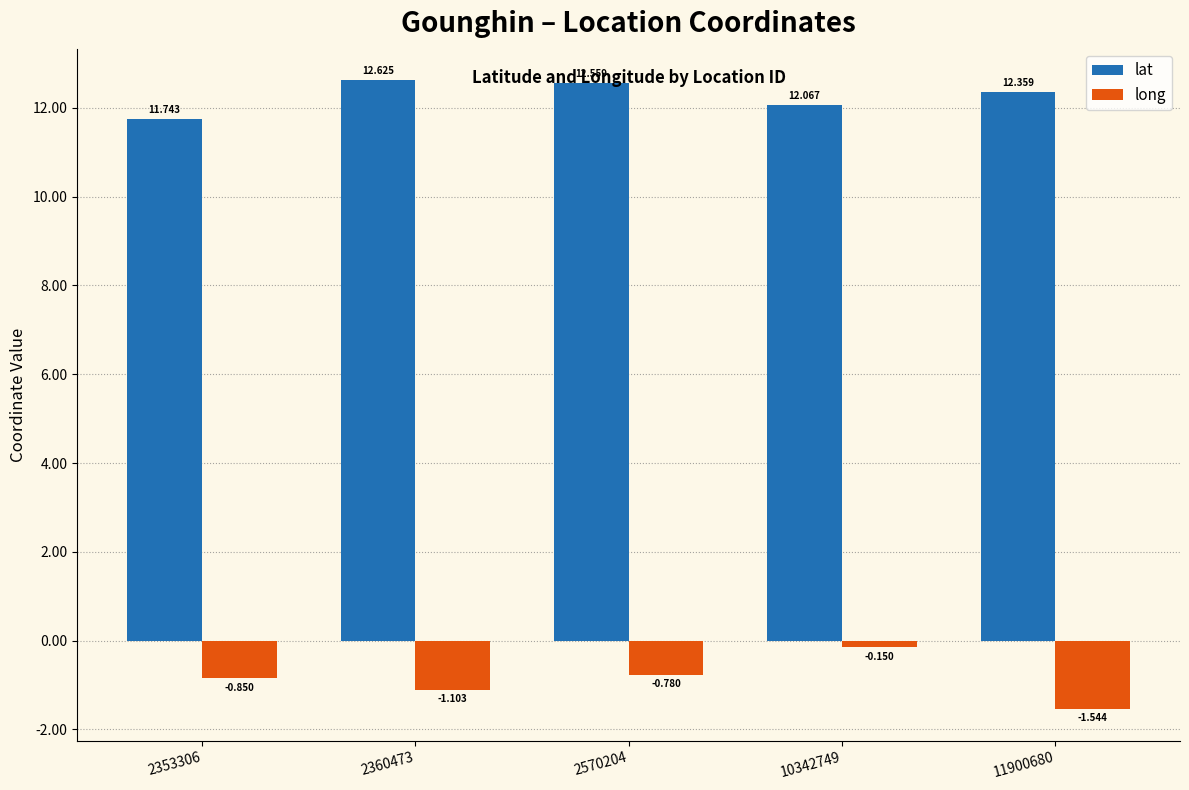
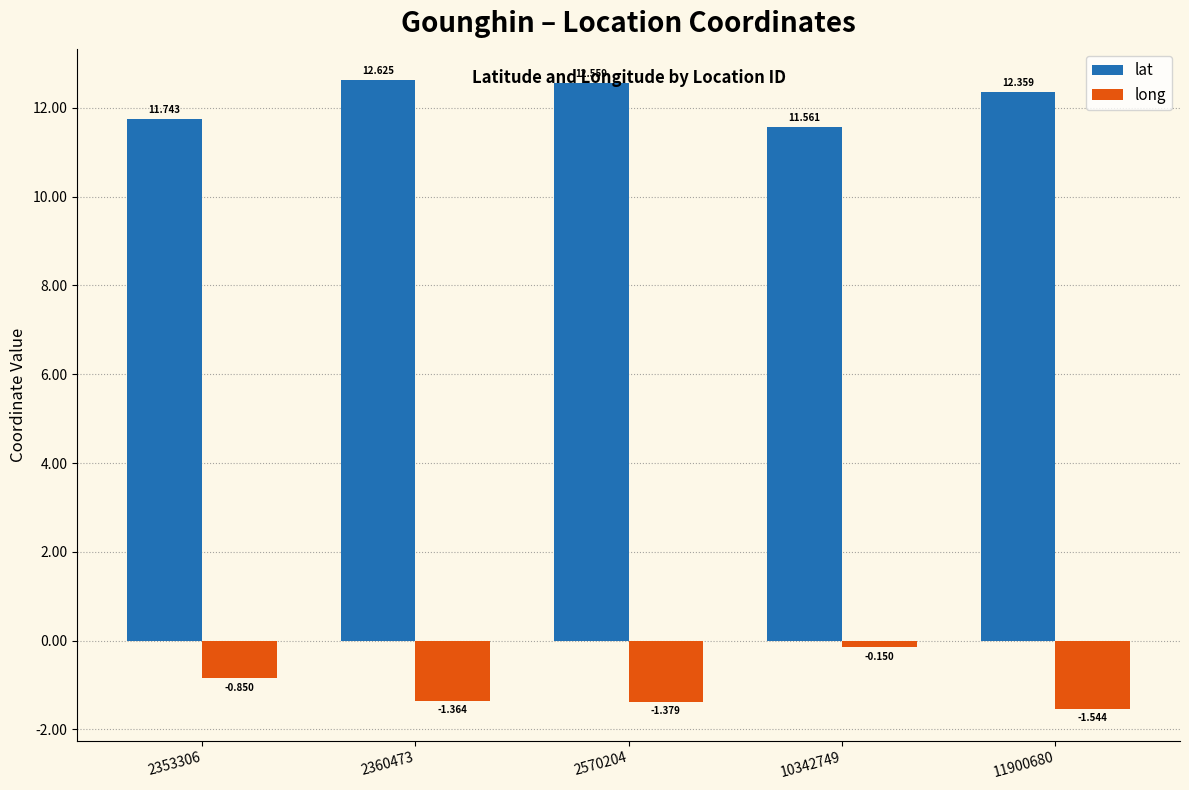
long, 2360473: -1.103 -> -1.364
long, 2570204: -0.780 -> -1.379
lat, 10342749: 12.067 -> 11.561
